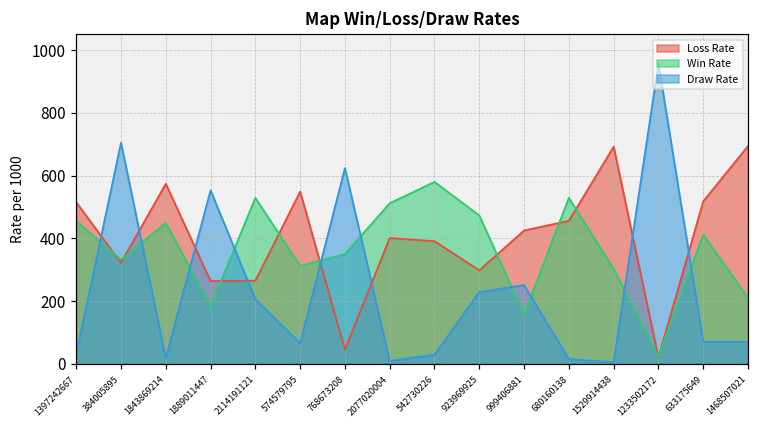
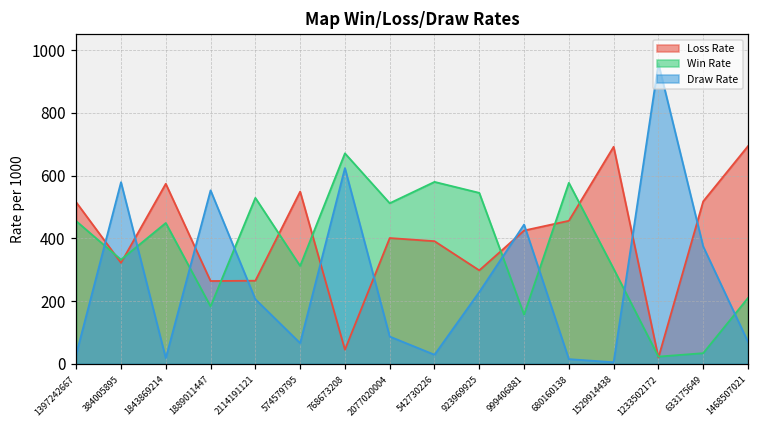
Draw Rate, 384005895: 710 -> 580
Win Rate, 768673208: 350 -> 670
Draw Rate, 2077020004: 10 -> 90
Win Rate, 923969925: 470 -> 550
Draw Rate, 999406881: 250 -> 440
Win Rate, 680160138: 530 -> 580
Win Rate, 633175649: 410 -> 30
Draw Rate, 633175649: 70 -> 370
